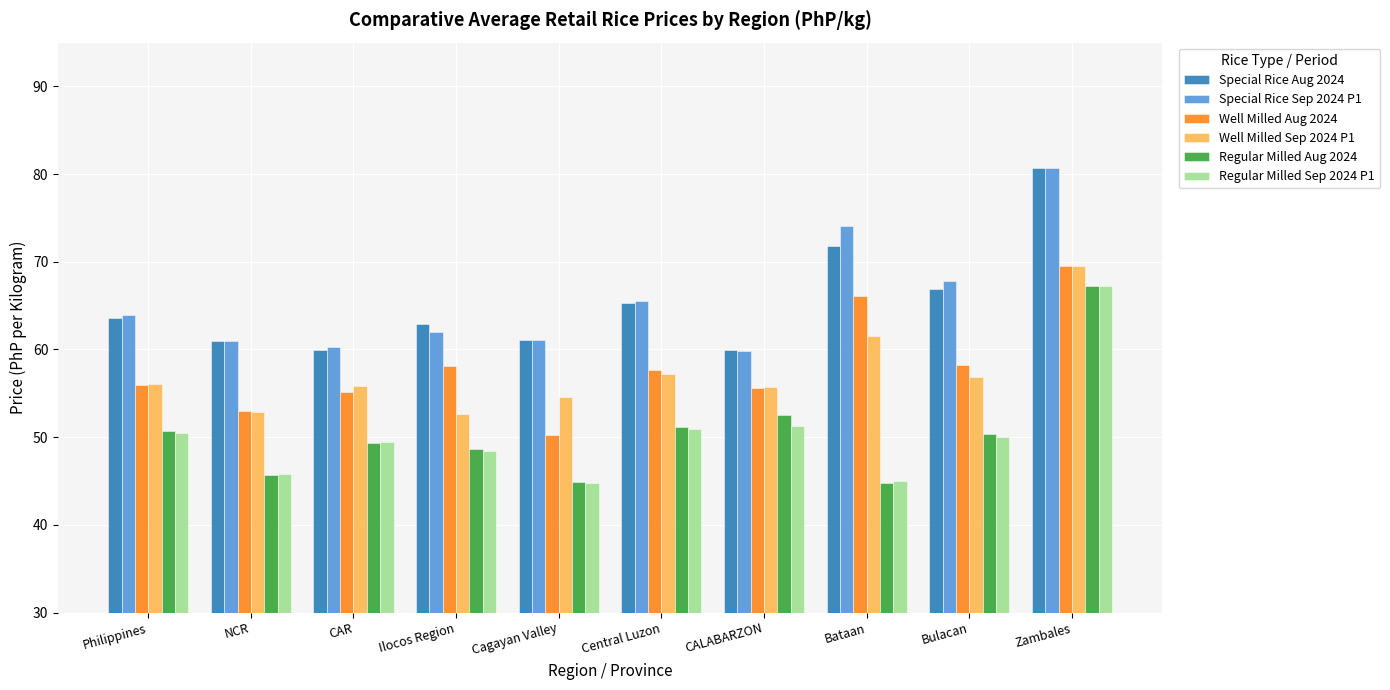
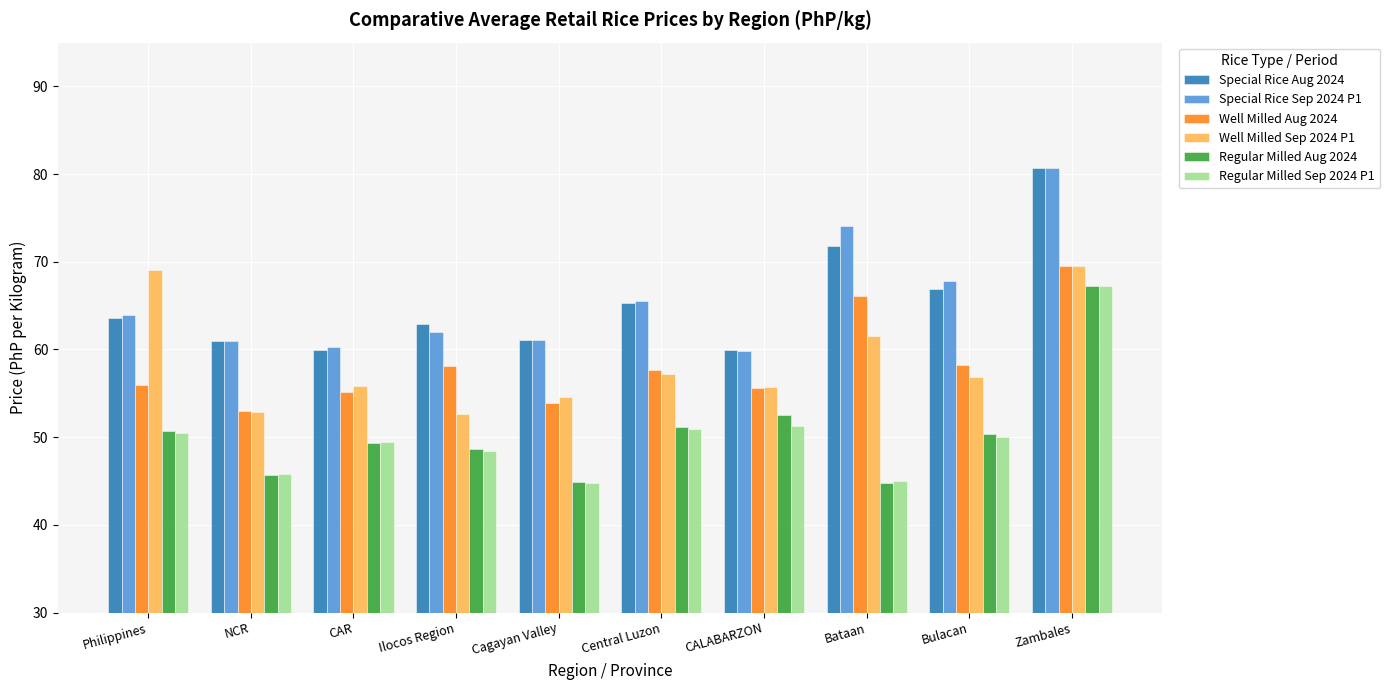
Well Milled Sep 2024 P1, Philippines: 56 -> 69
Well Milled Aug 2024, Cagayan Valley: 50 -> 54
